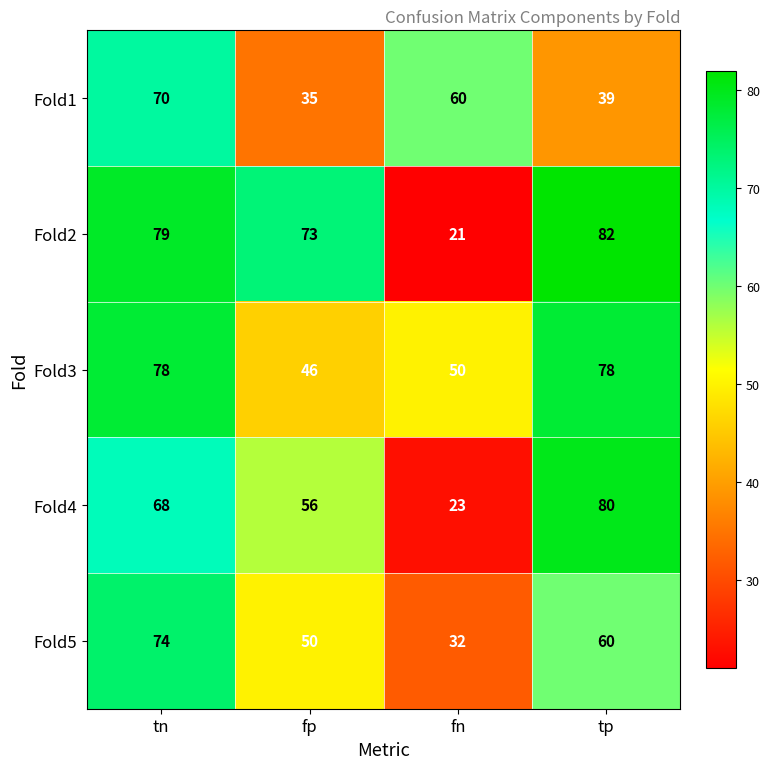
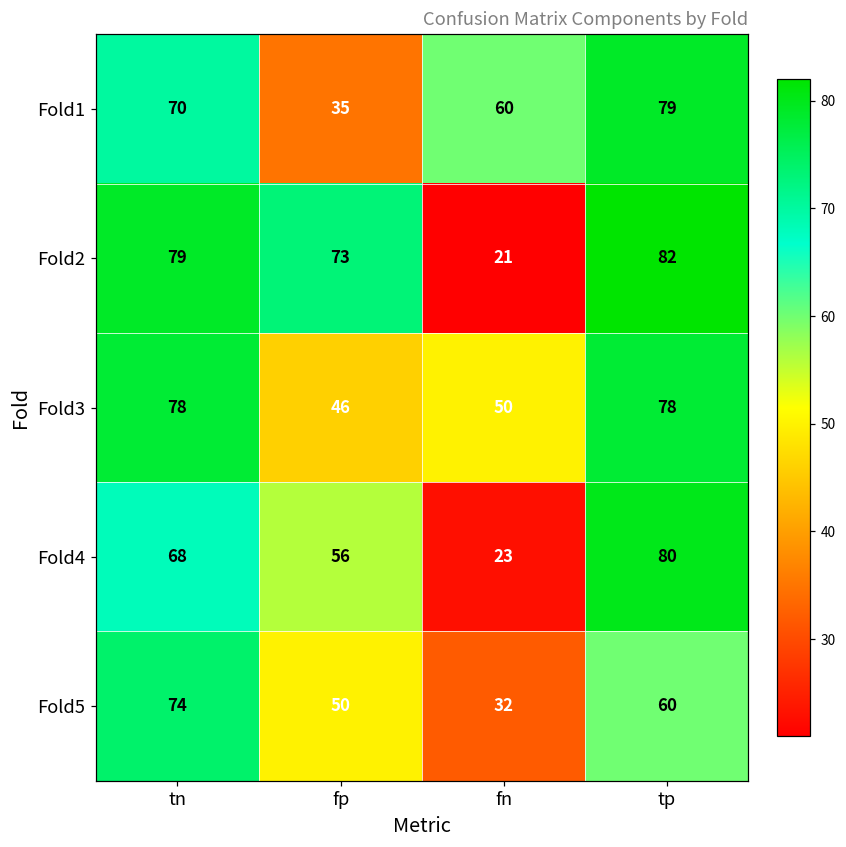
Fold1, tp: 39 -> 79
